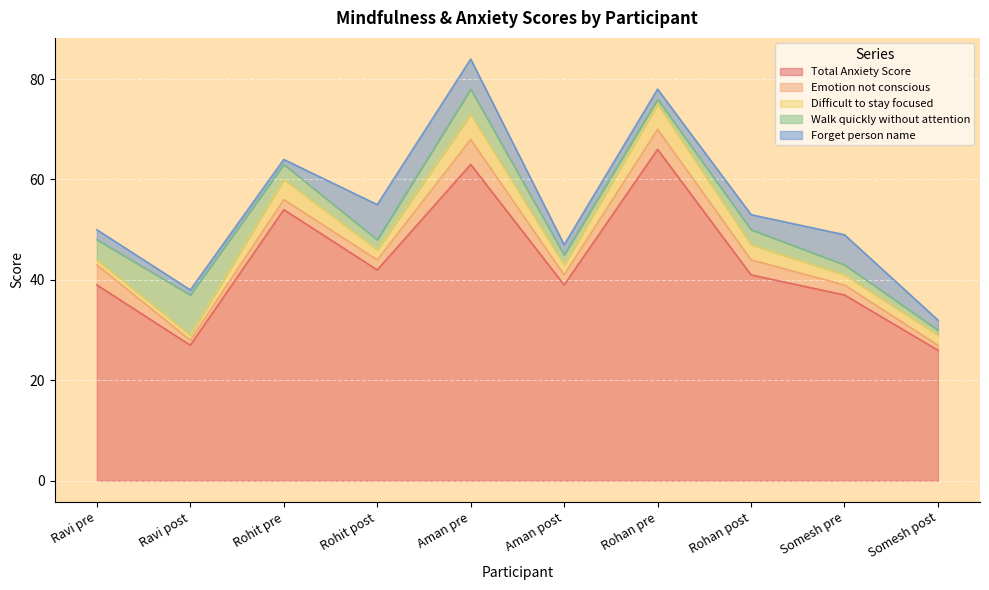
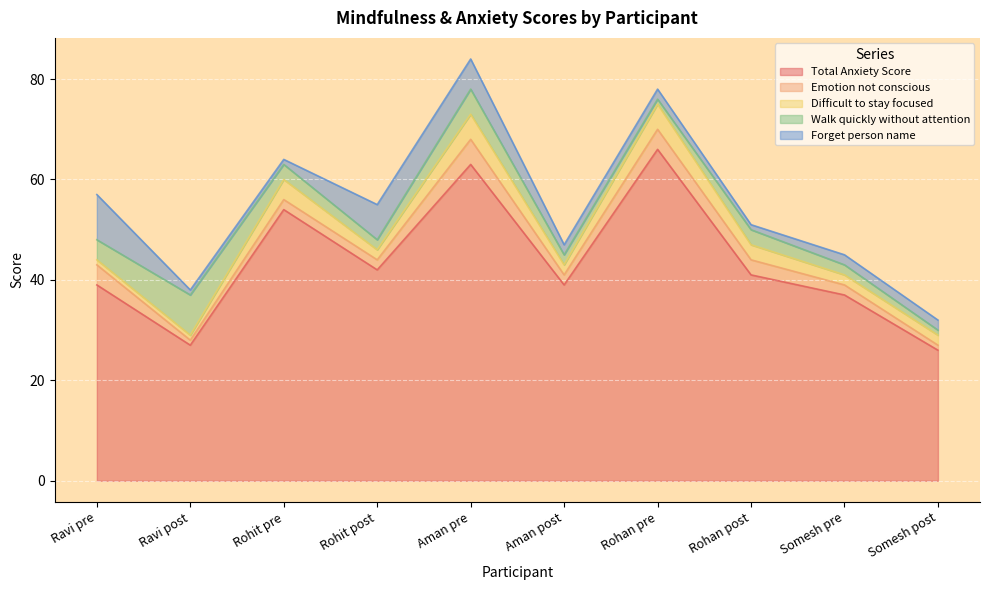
Forget person name, Ravi pre: 2 -> 9
Forget person name, Rohan post: 3 -> 1
Forget person name, Somesh pre: 6 -> 2
